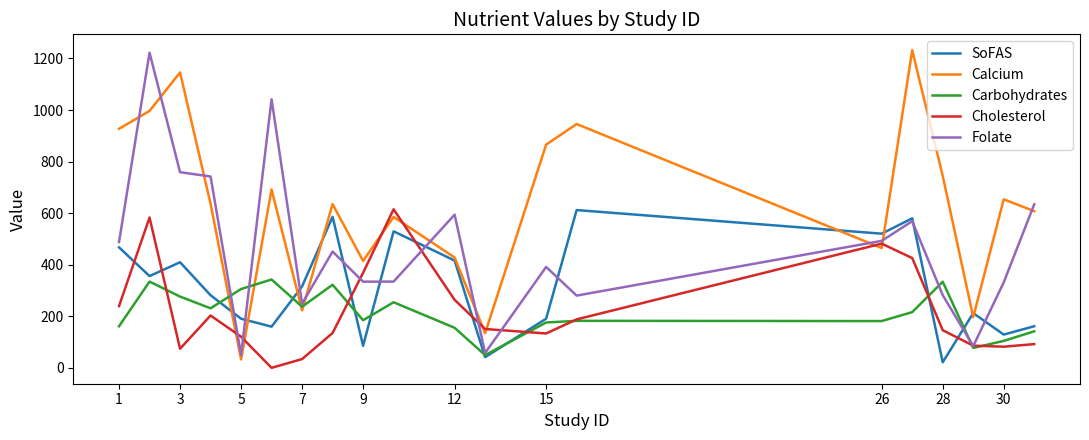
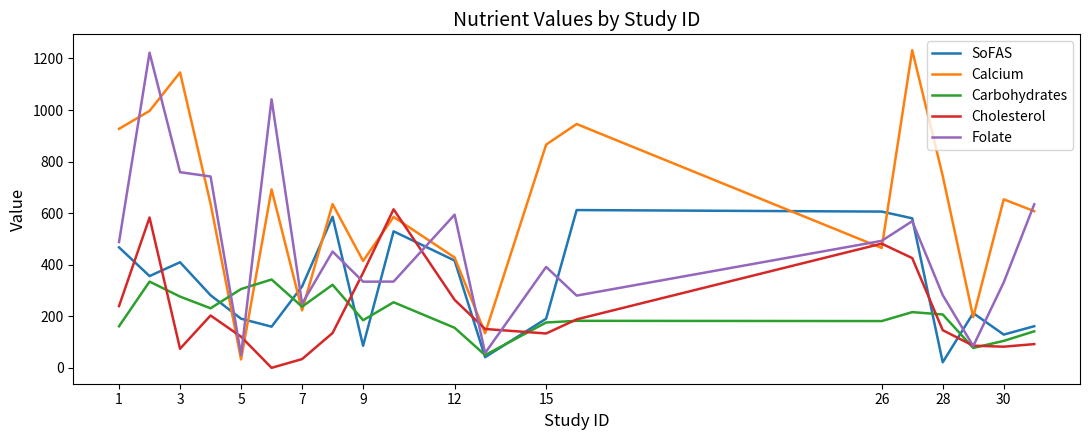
SoFAS, 26: 520 -> 610
Carbohydrates, 28: 330 -> 210
